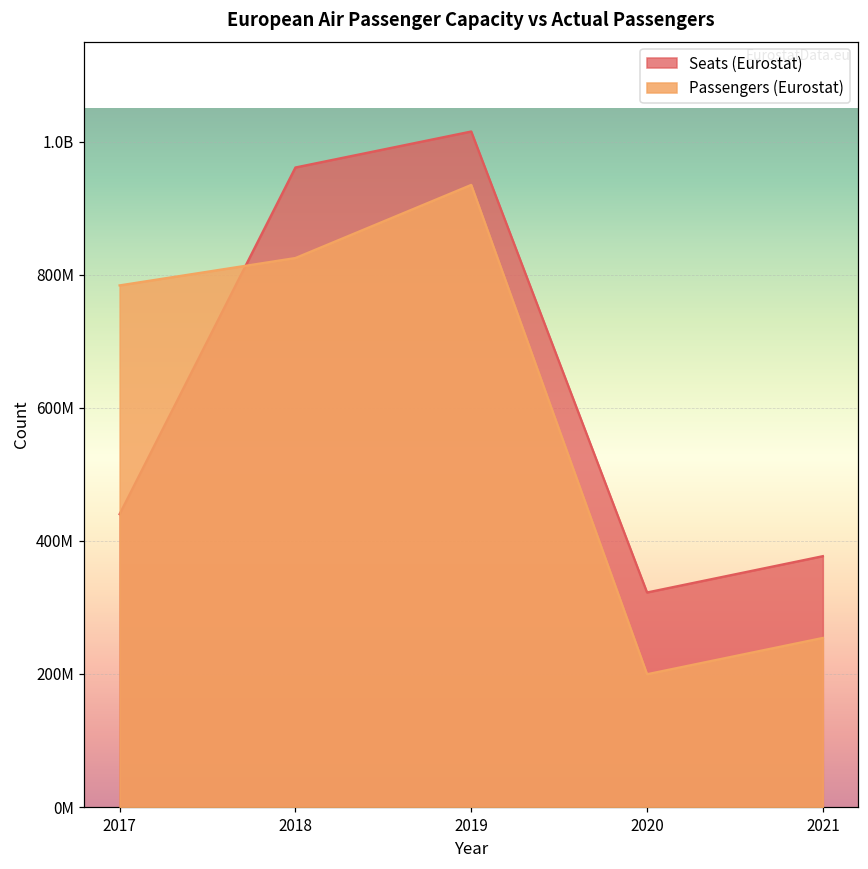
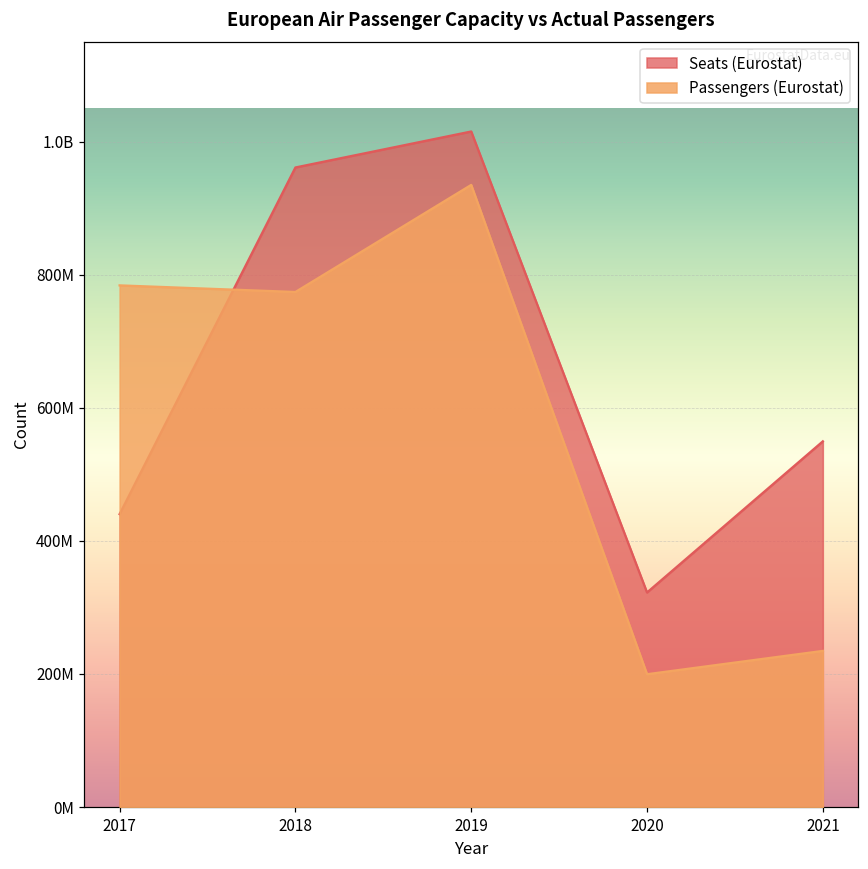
Passengers (Eurostat), 2018: 820000000 -> 770000000
Seats (Eurostat), 2021: 380000000 -> 550000000
Passengers (Eurostat), 2021: 250000000 -> 230000000
